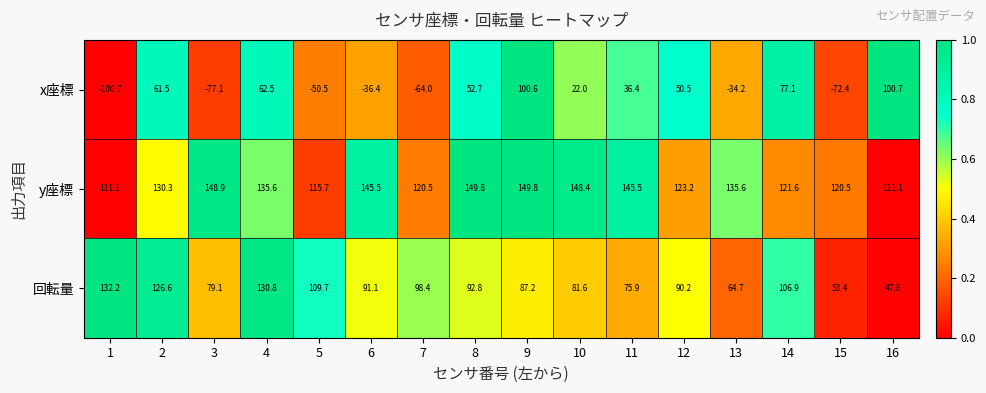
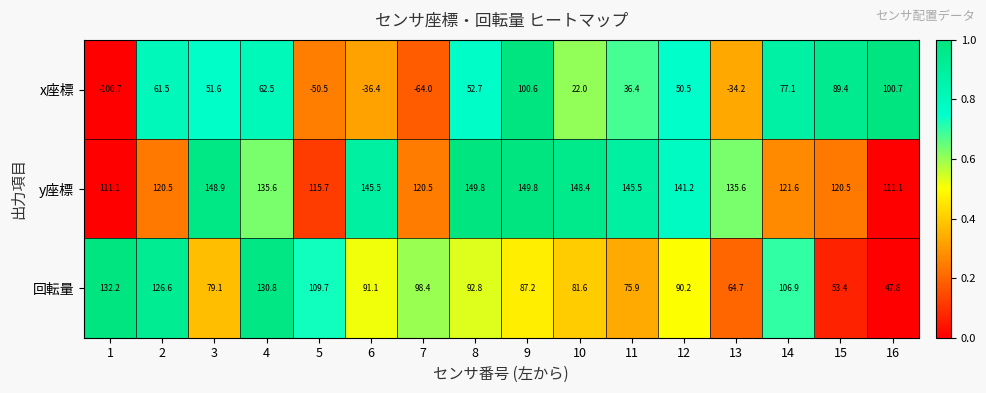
x座標, 3: -77.1 -> 51.6
x座標, 15: -72.4 -> 89.4
y座標, 2: 130.3 -> 120.5
y座標, 12: 123.2 -> 141.2
